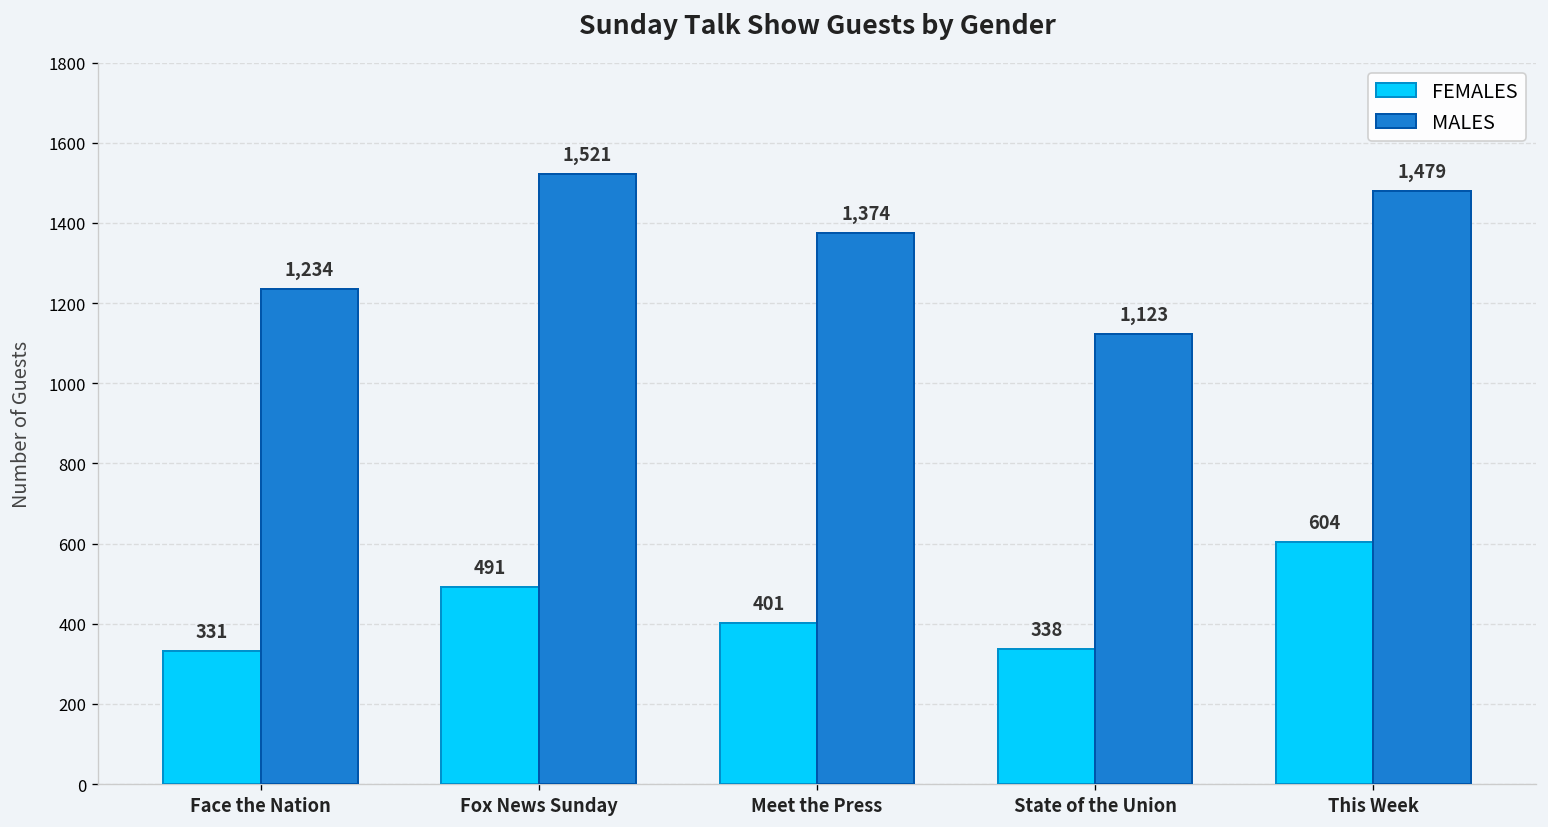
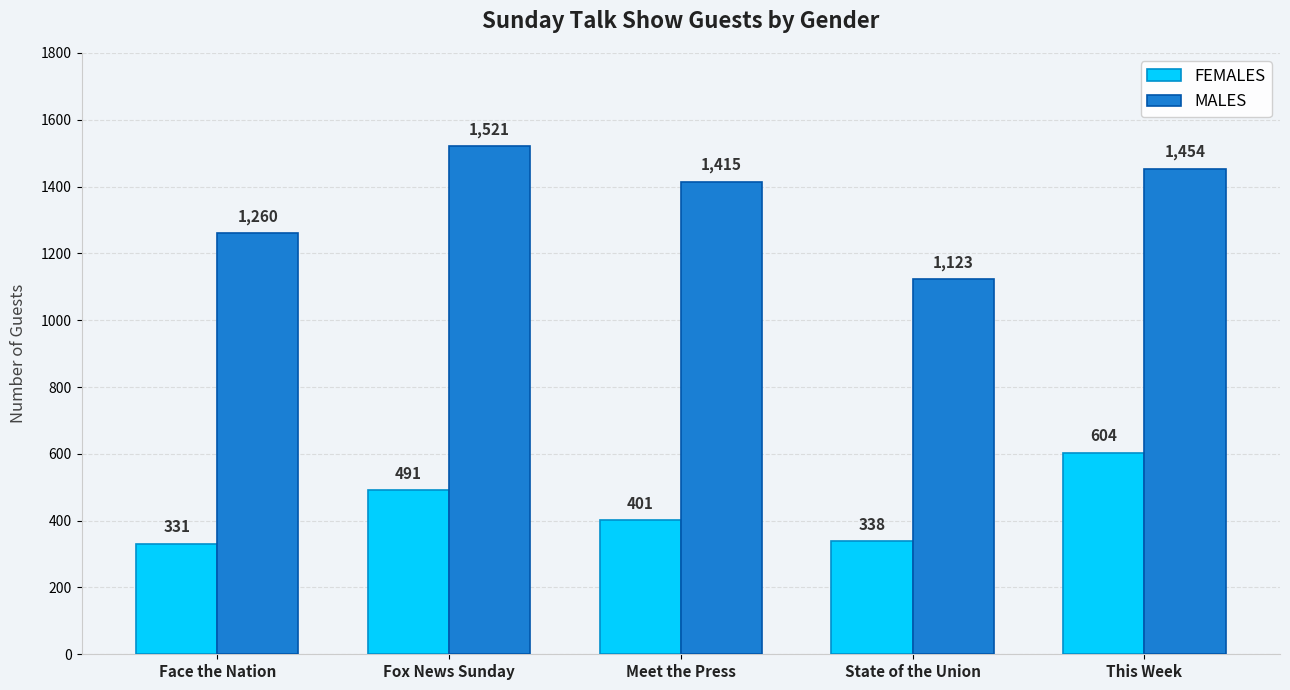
MALES, Face the Nation: 1,234 -> 1,260
MALES, Meet the Press: 1,374 -> 1,415
MALES, This Week: 1,479 -> 1,454
